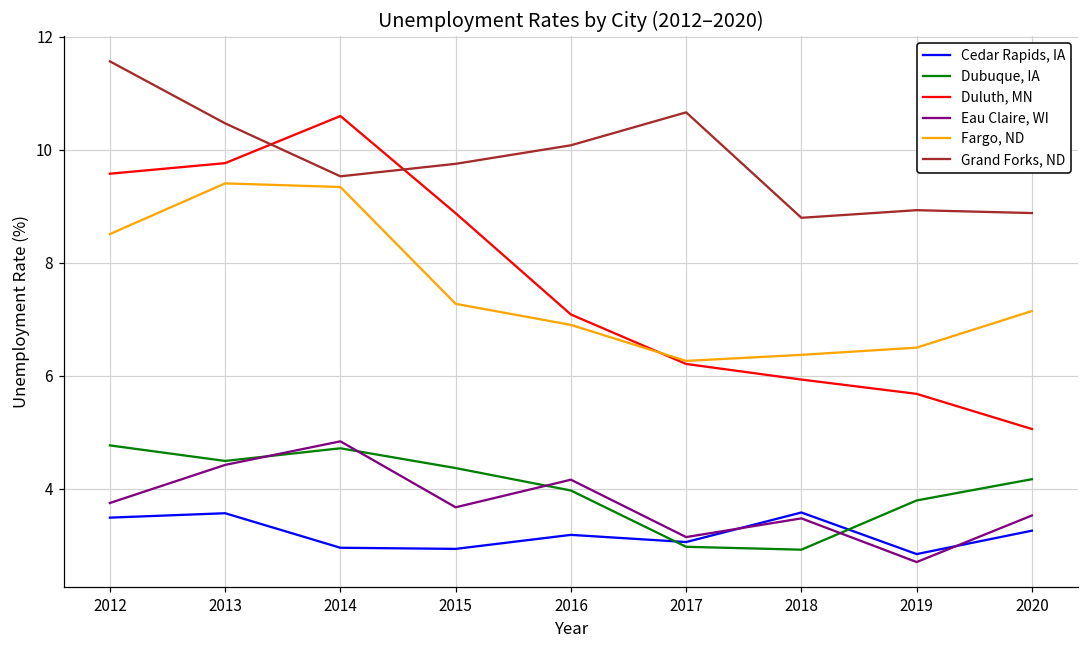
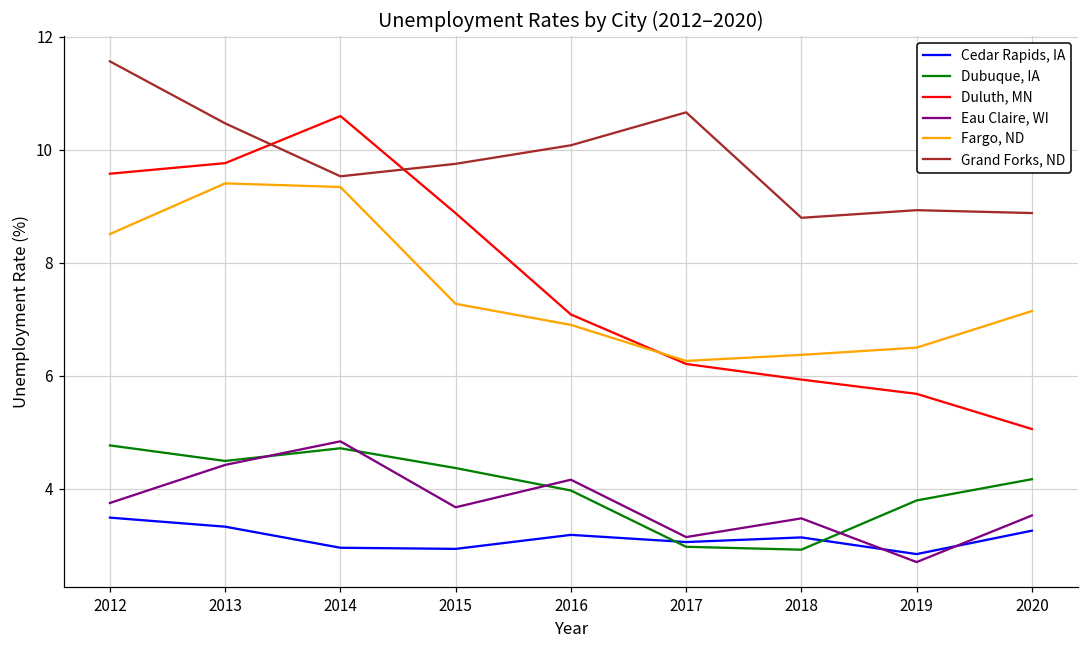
Cedar Rapids, IA, 2013: 3.6 -> 3.3
Cedar Rapids, IA, 2018: 3.6 -> 3.1
